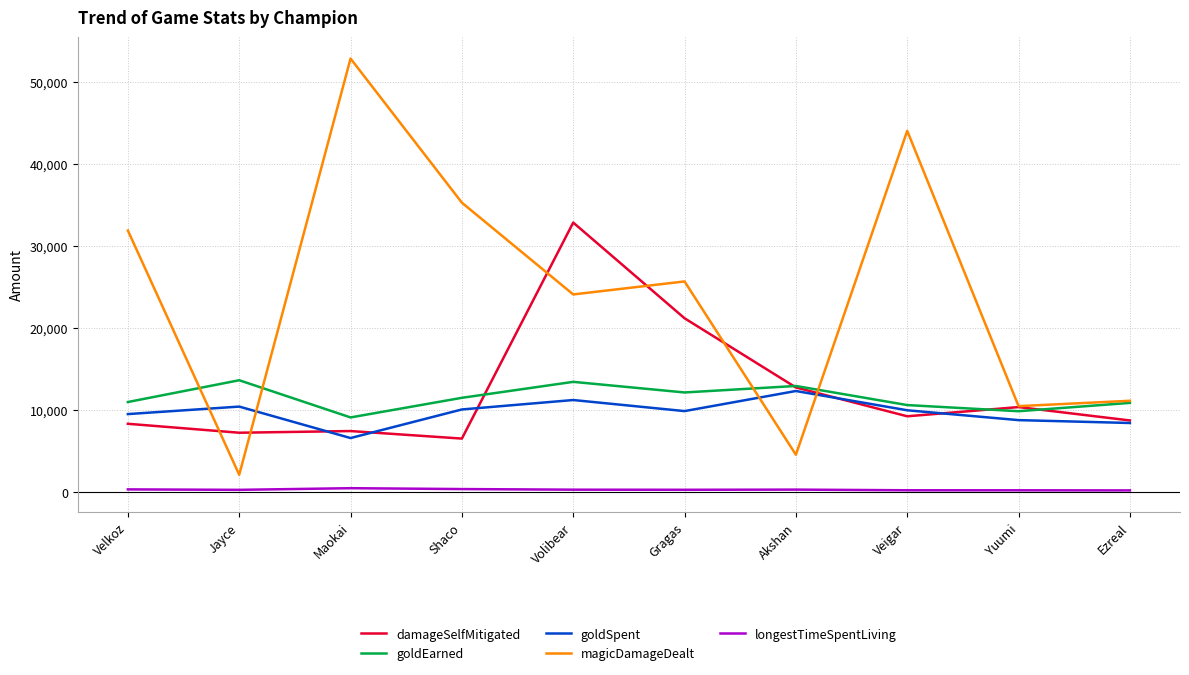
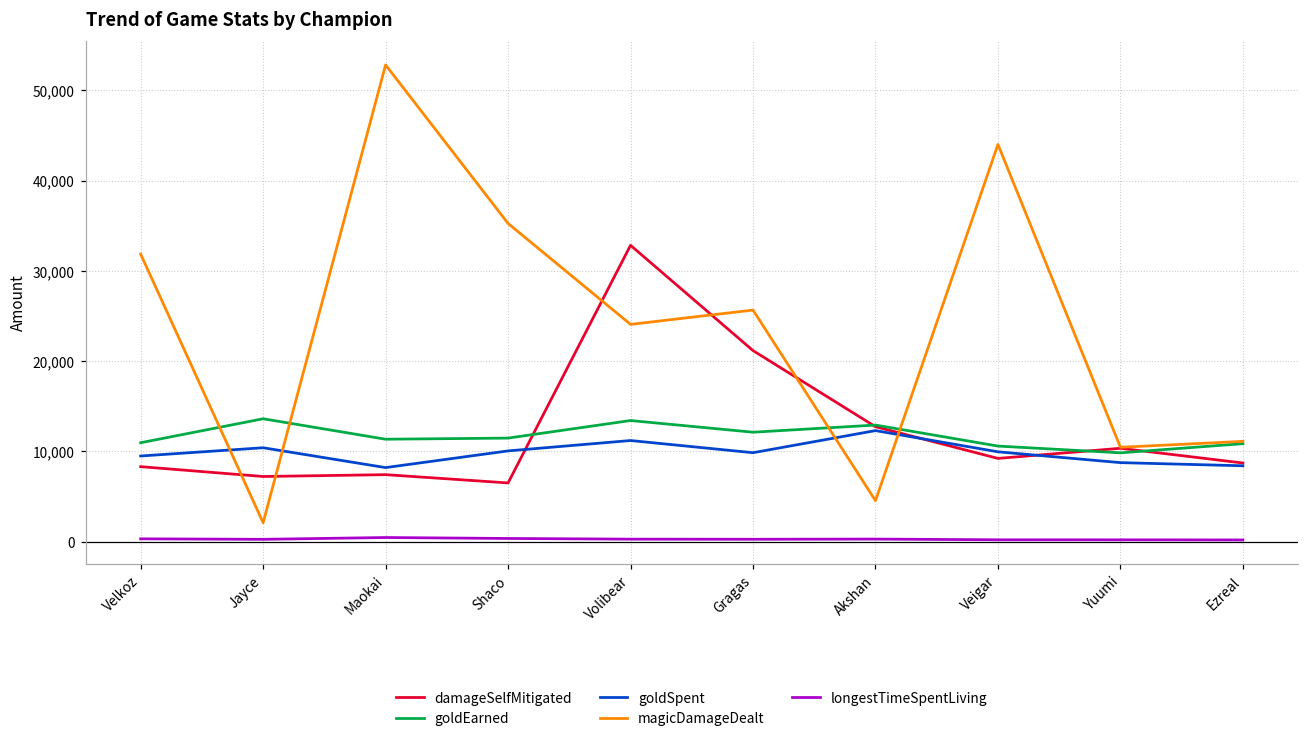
goldEarned, Maokai: 9,000 -> 11,000
goldSpent, Maokai: 7,000 -> 8,000
